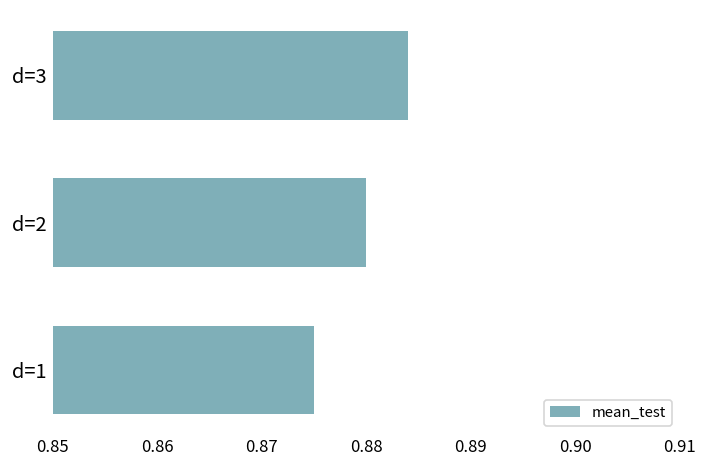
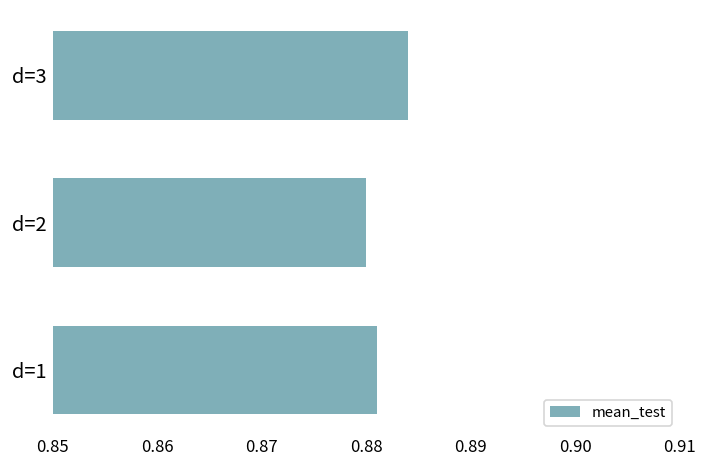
d=1: 0.875 -> 0.881
